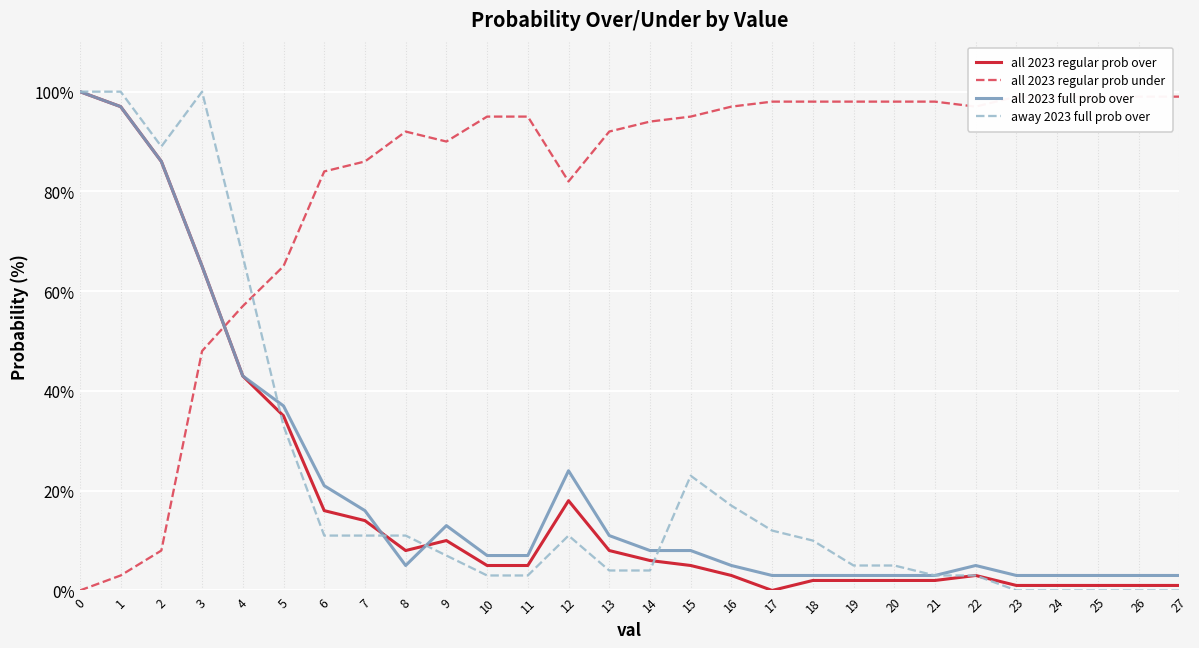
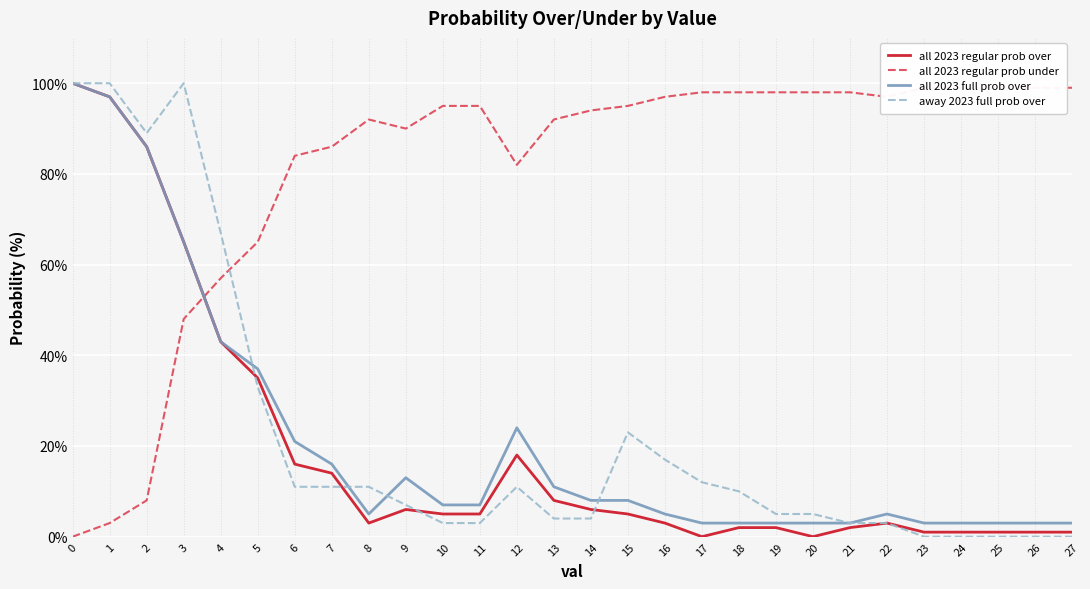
all 2023 regular prob over, 8: 8% -> 3%
all 2023 regular prob over, 9: 10% -> 6%
all 2023 regular prob over, 20: 2% -> 0%
